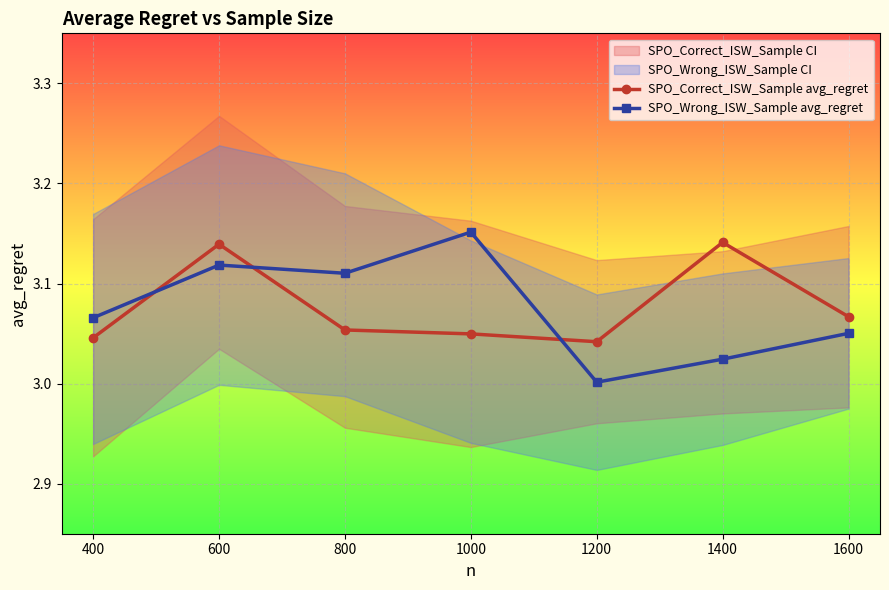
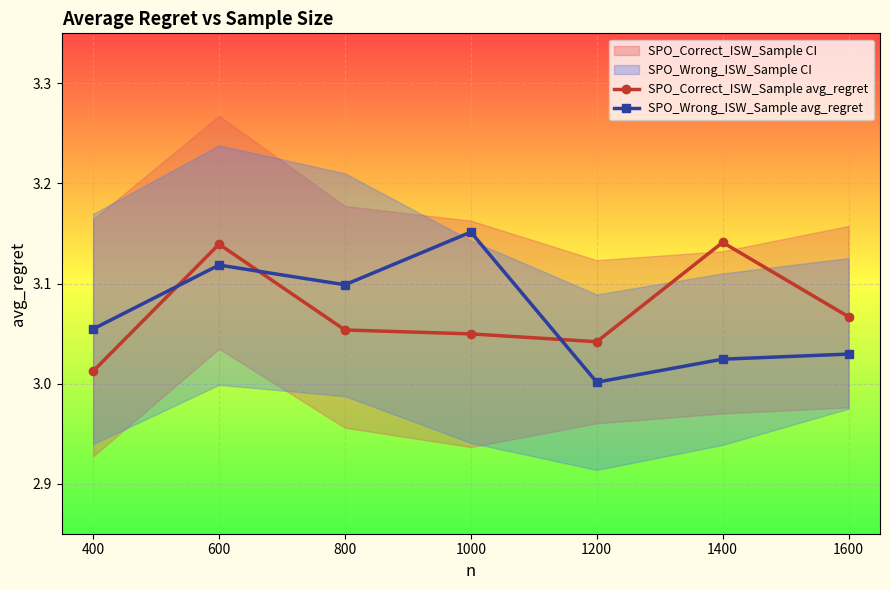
SPO_Correct_ISW_Sample avg_regret, 400: 3.046 -> 3.012
SPO_Wrong_ISW_Sample avg_regret, 400: 3.066 -> 3.055
SPO_Wrong_ISW_Sample avg_regret, 800: 3.110 -> 3.099
SPO_Wrong_ISW_Sample avg_regret, 1600: 3.050 -> 3.030
